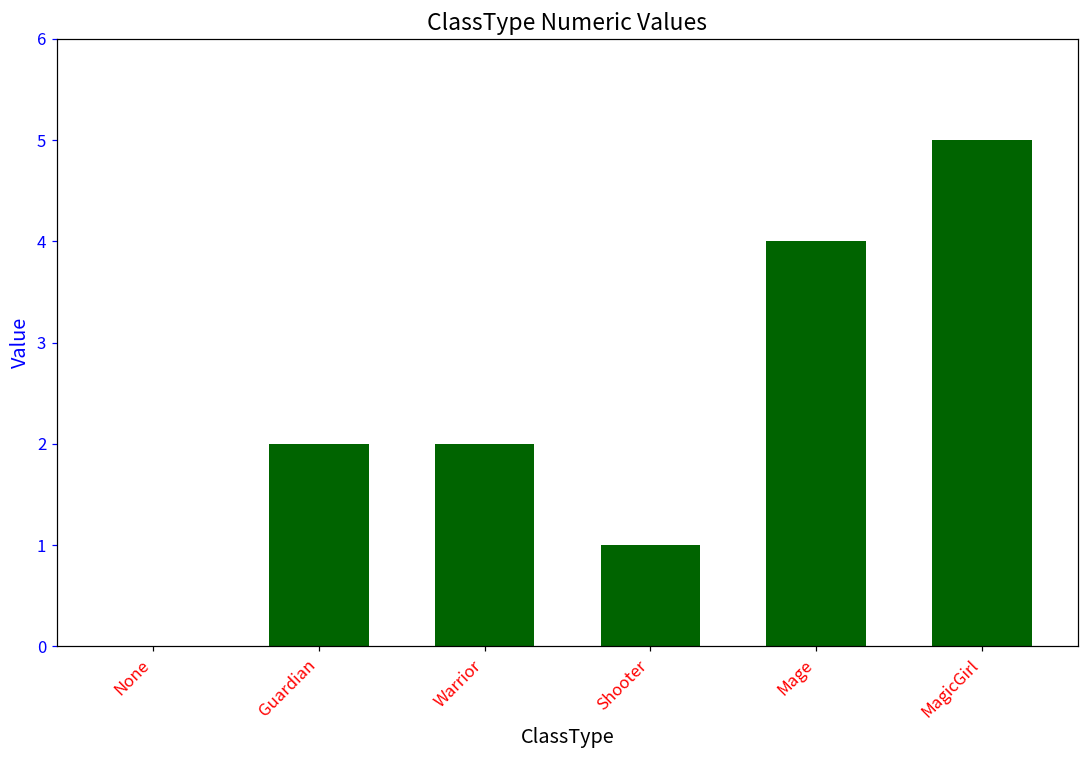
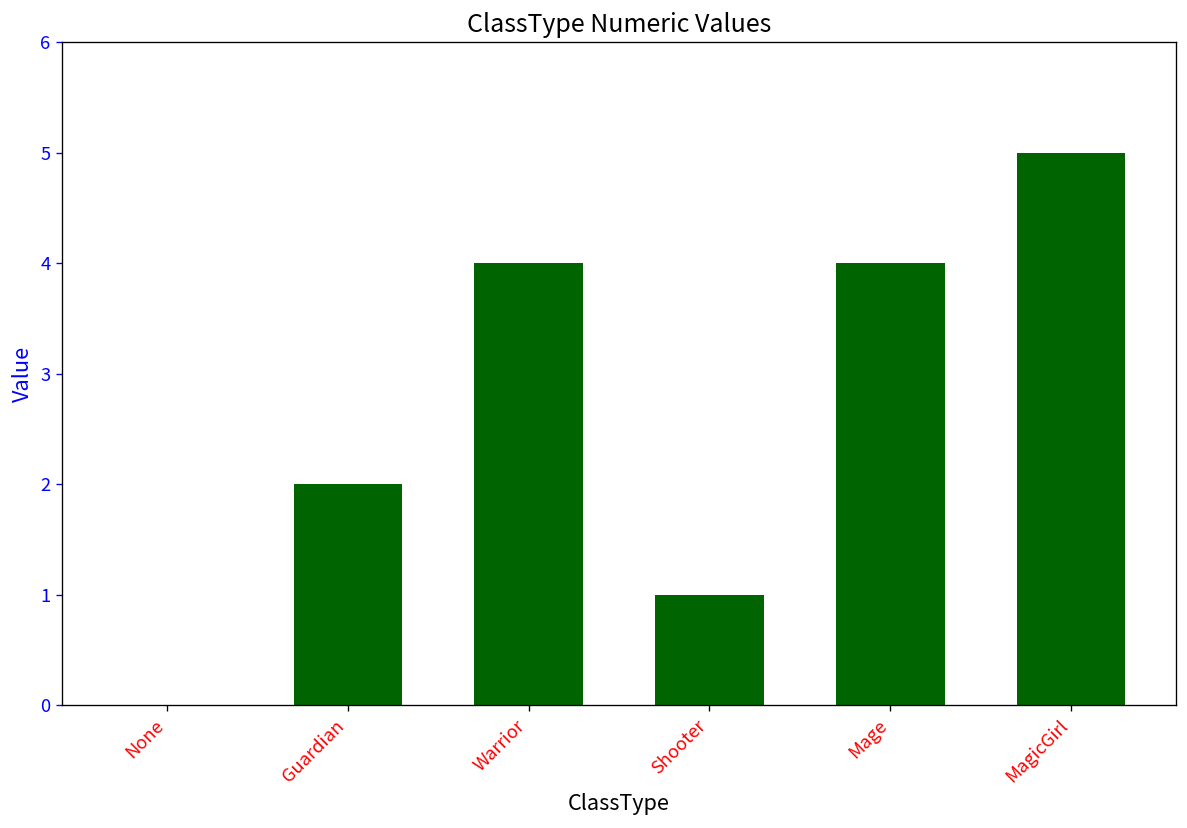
Warrior: 2 -> 4
